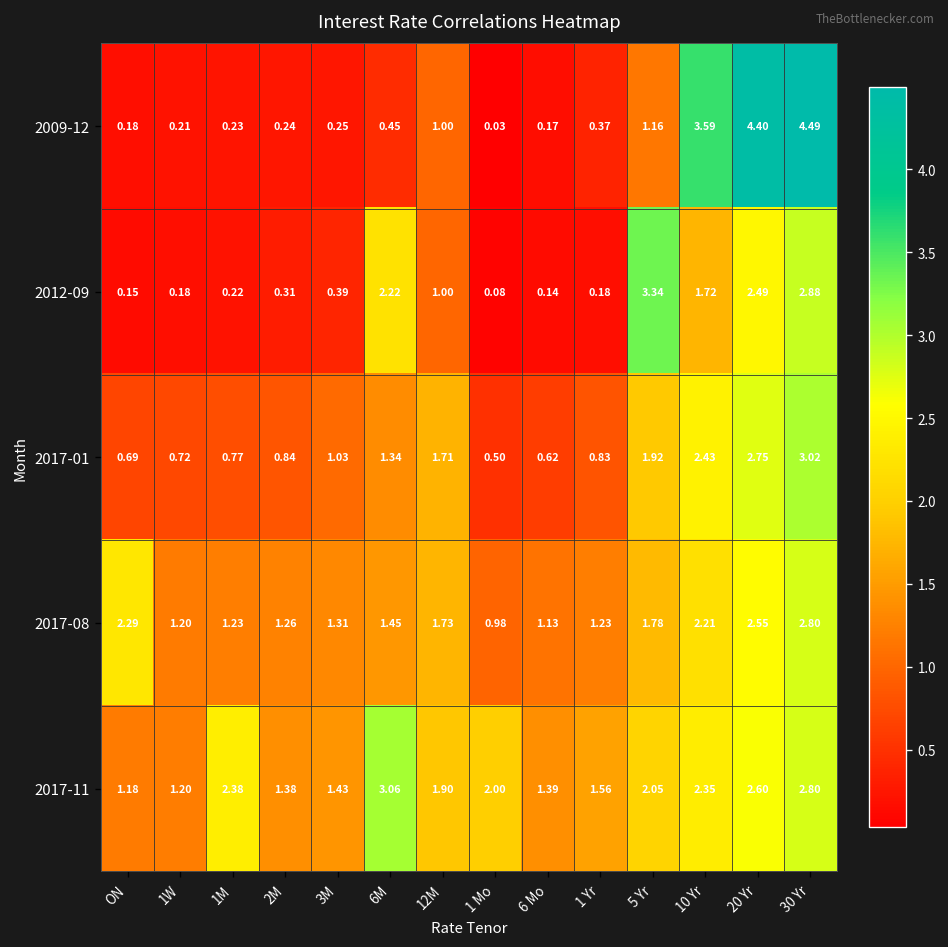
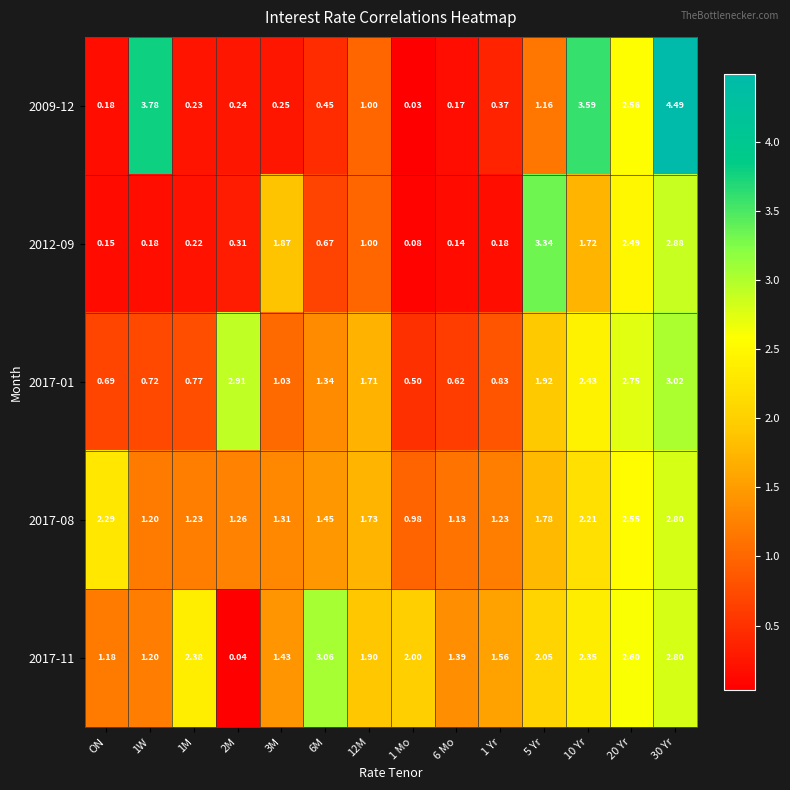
2009-12, 1W: 0.21 -> 3.78
2009-12, 20 Yr: 4.40 -> 2.56
2012-09, 3M: 0.39 -> 1.87
2012-09, 6M: 2.22 -> 0.67
2017-01, 2M: 0.84 -> 2.91
2017-11, 2M: 1.38 -> 0.04
